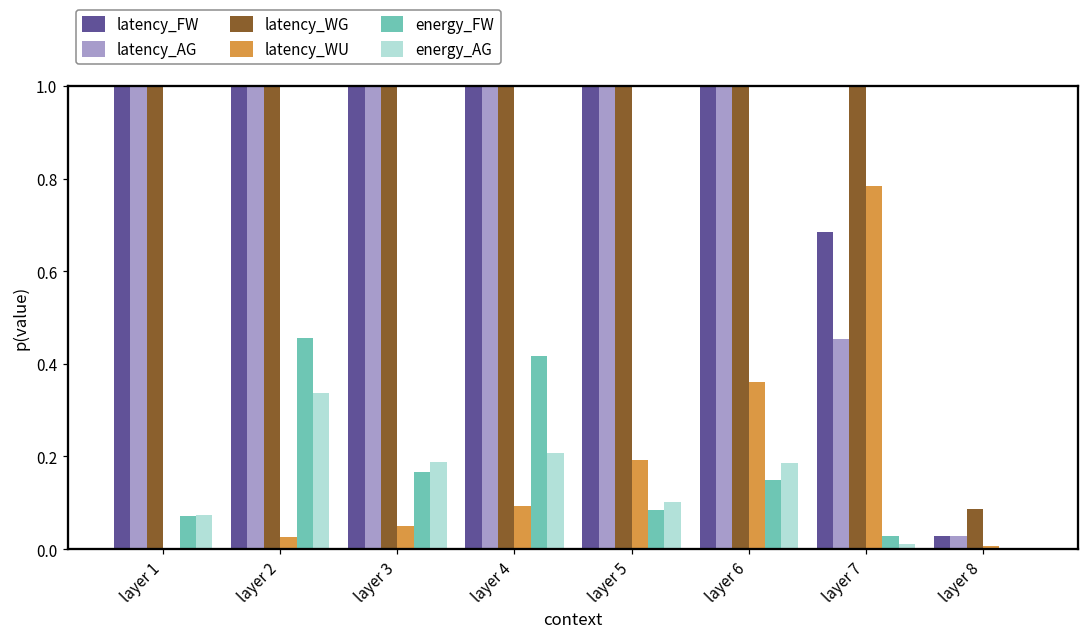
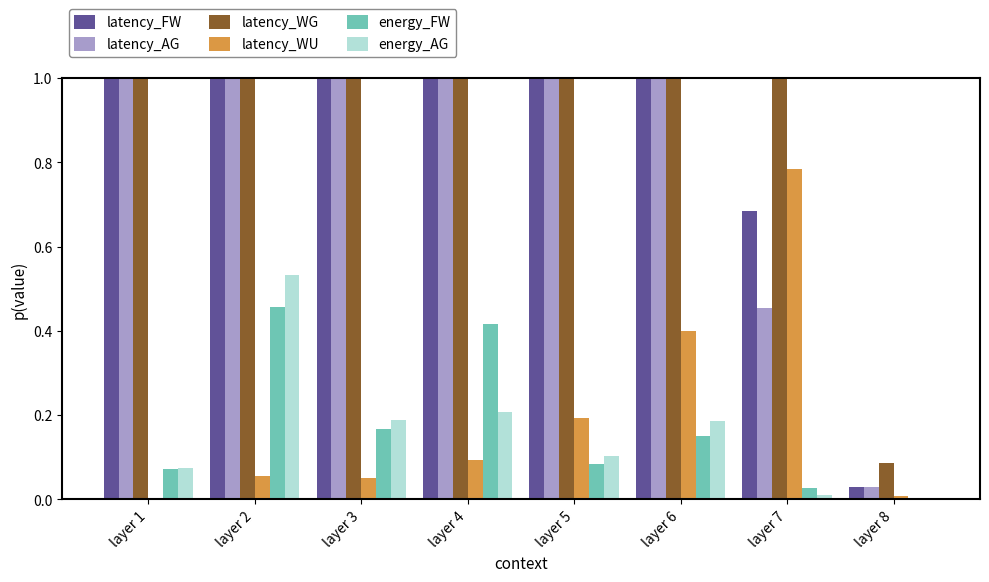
latency_WU, layer 2: 0.03 -> 0.05
energy_AG, layer 2: 0.34 -> 0.53
latency_WU, layer 6: 0.36 -> 0.40
